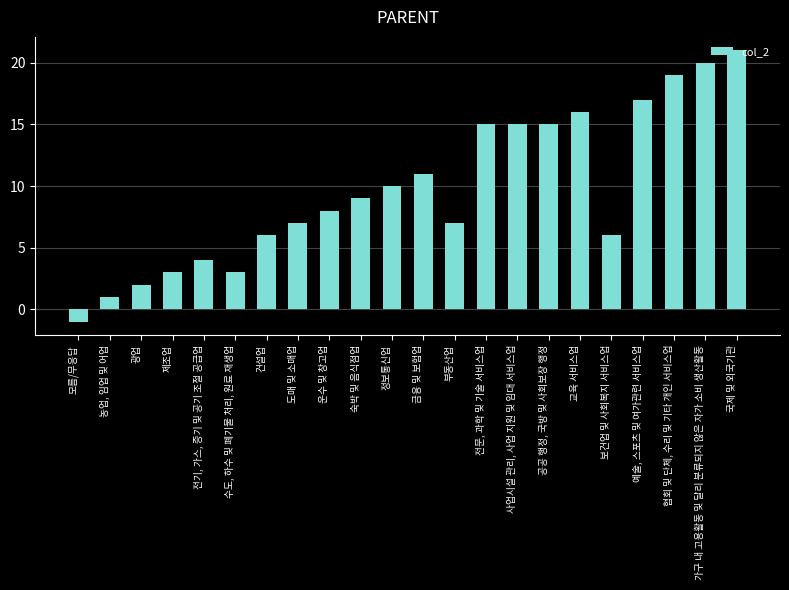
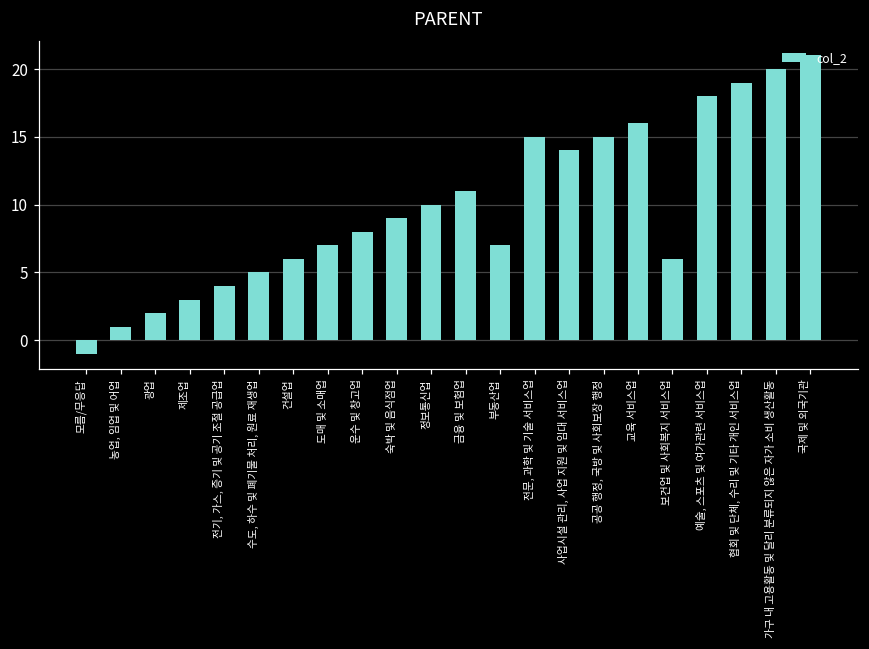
수도, 하수 및 폐기물 처리, 원료 재생업: 3 -> 5
사업시설 관리, 사업 지원 및 임대 서비스업: 15 -> 14
예술, 스포츠 및 여가관련 서비스업: 17 -> 18
